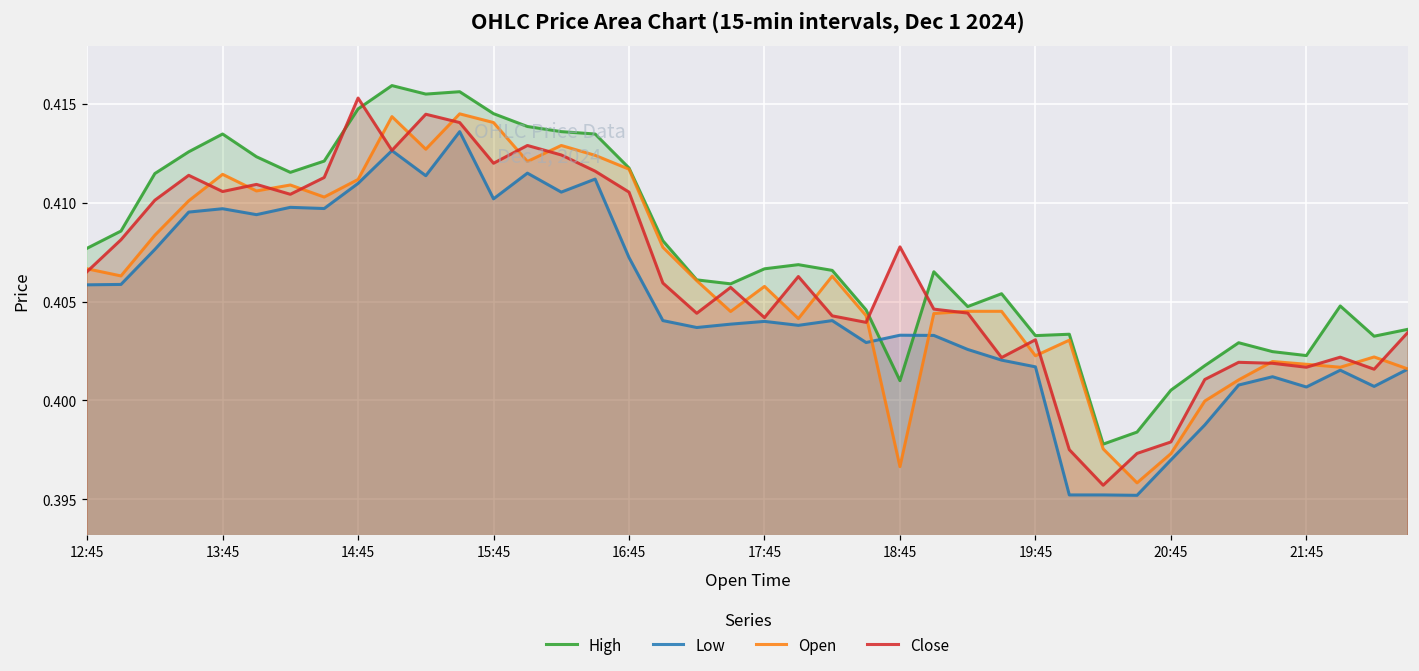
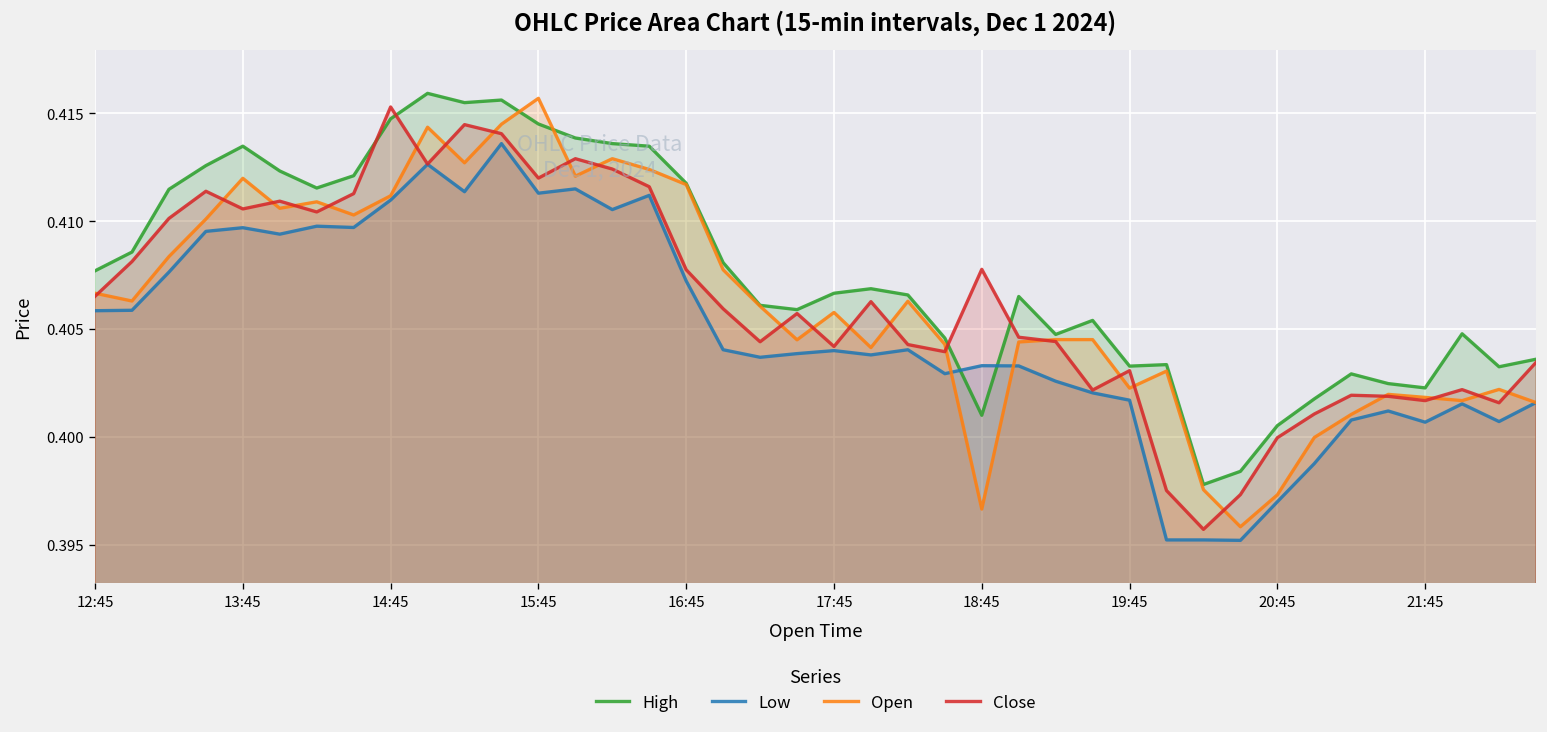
Open, 13:45: 0.4114 -> 0.4120
Low, 15:45: 0.4102 -> 0.4113
Open, 15:45: 0.4141 -> 0.4157
Close, 16:45: 0.4105 -> 0.4078
Close, 20:45: 0.3979 -> 0.4000
